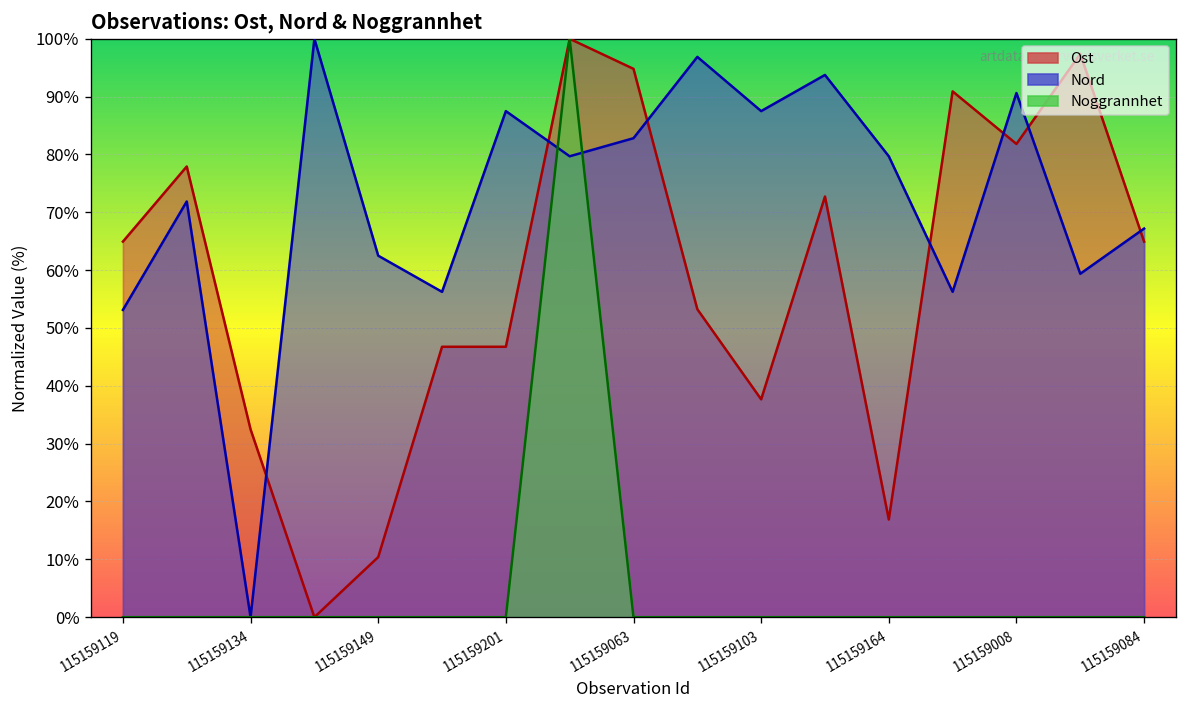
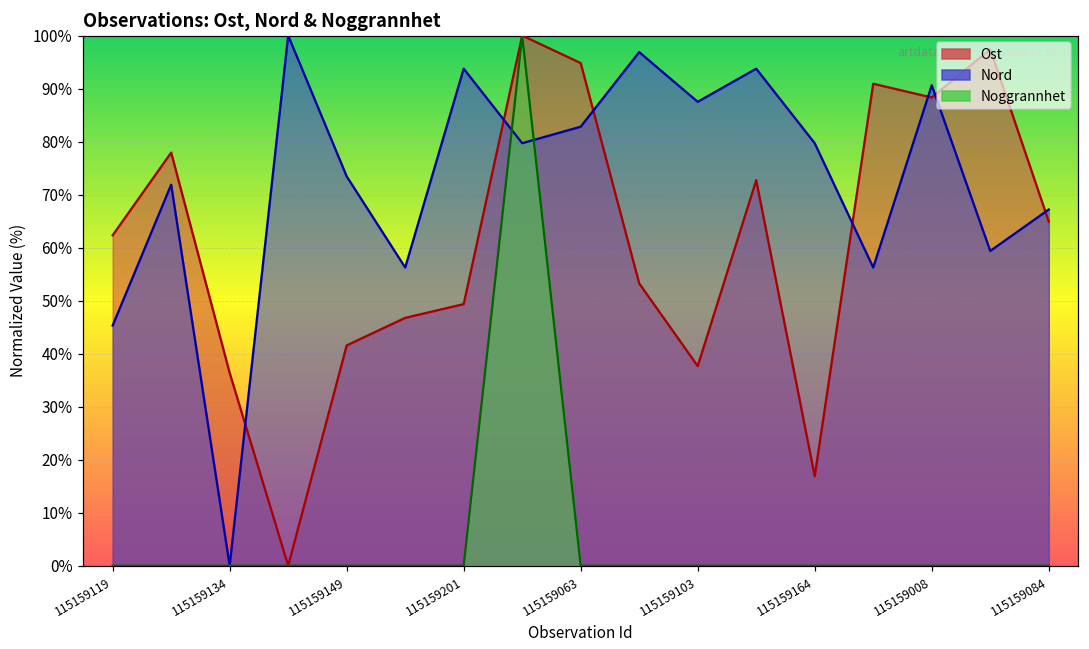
Ost, 115159119: 65% -> 62%
Nord, 115159119: 53% -> 45%
Ost, 115159134: 32% -> 36%
Ost, 115159149: 10% -> 42%
Nord, 115159149: 63% -> 73%
Ost, 115159201: 47% -> 49%
Nord, 115159201: 88% -> 94%
Ost, 115159008: 82% -> 88%
